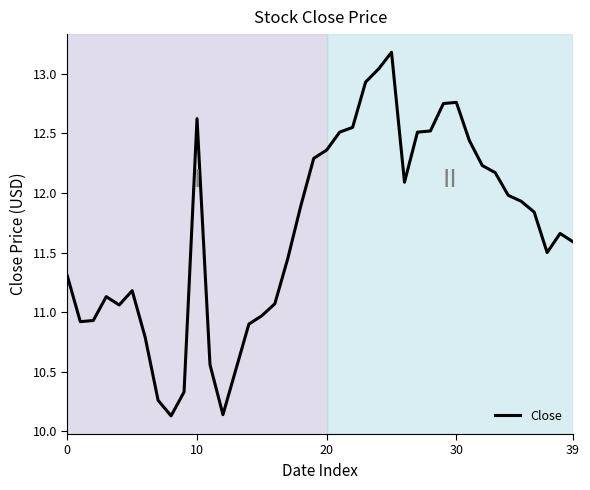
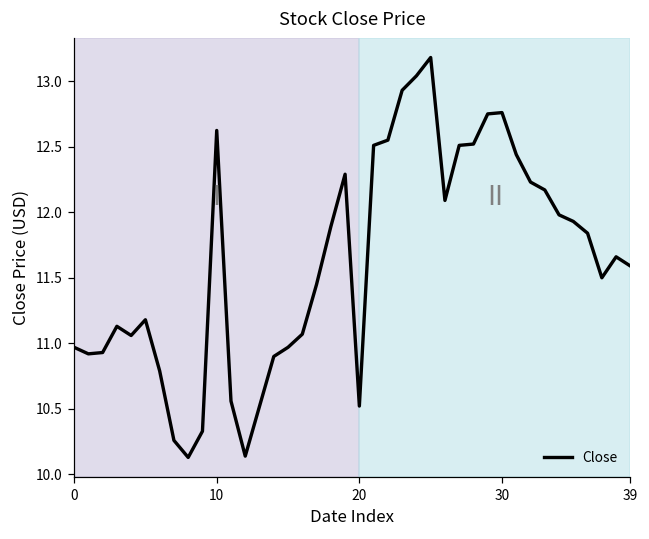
0: 11.30 -> 10.97
20: 12.36 -> 10.52
